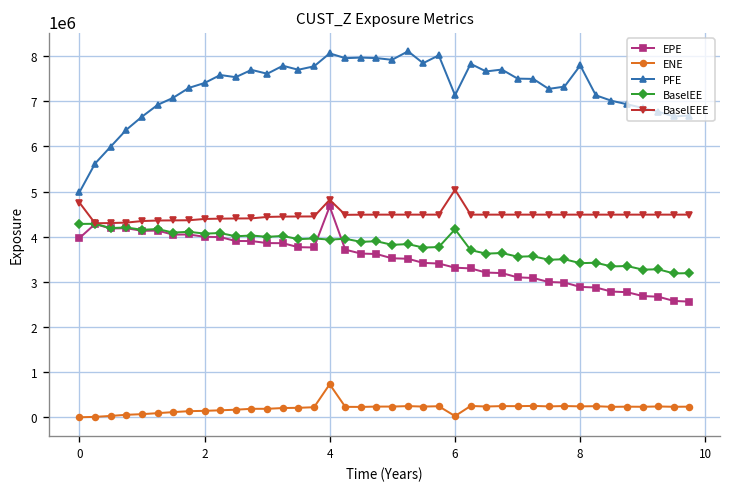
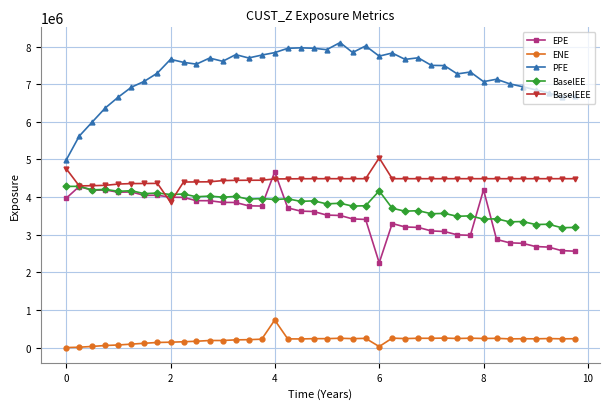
PFE, 2: 7400000 -> 7700000
BaselEEE, 2: 4400000 -> 3900000
PFE, 4: 8100000 -> 7800000
BaselEEE, 4: 4800000 -> 4500000
EPE, 6: 3300000 -> 2300000
PFE, 6: 7100000 -> 7700000
EPE, 8: 2900000 -> 4200000
PFE, 8: 7800000 -> 7100000
